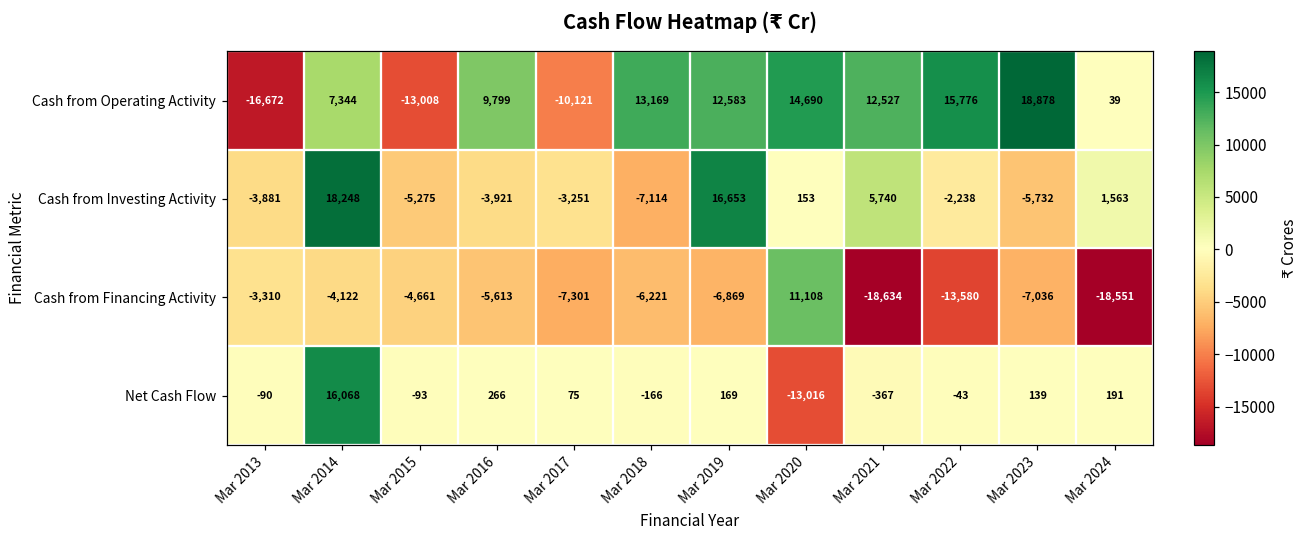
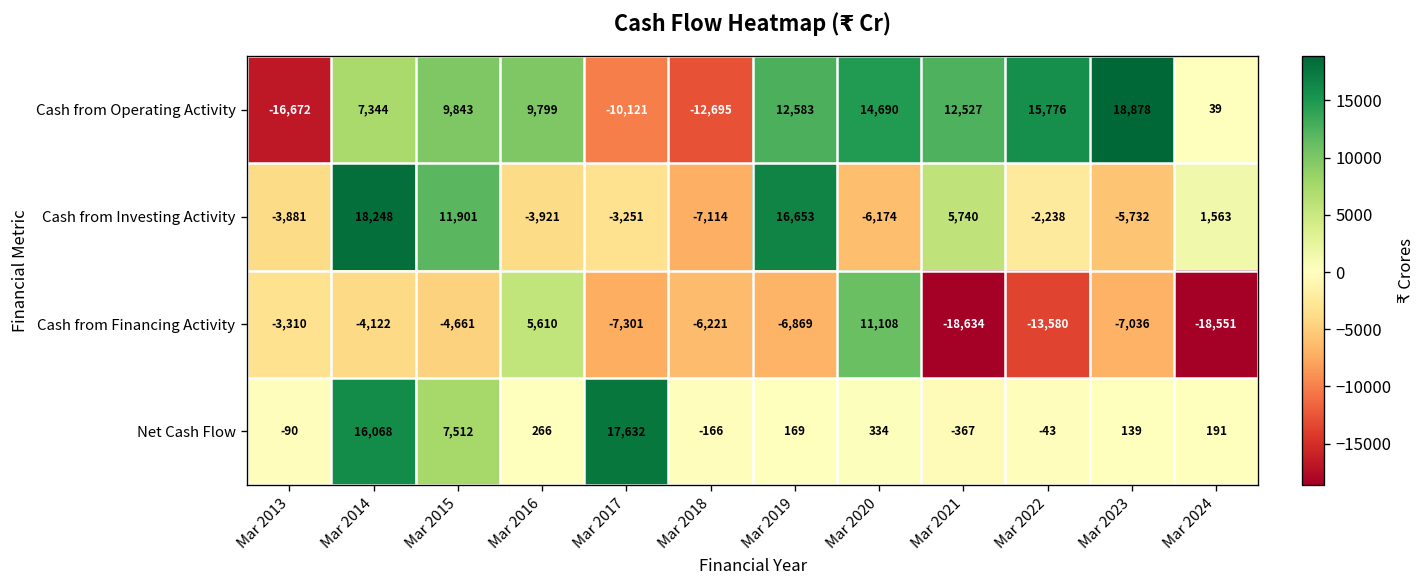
Cash from Operating Activity, Mar 2015: -13,008 -> 9,843
Cash from Operating Activity, Mar 2018: 13,169 -> -12,695
Cash from Investing Activity, Mar 2015: -5,275 -> 11,901
Cash from Investing Activity, Mar 2020: 153 -> -6,174
Cash from Financing Activity, Mar 2016: -5,613 -> 5,610
Net Cash Flow, Mar 2015: -93 -> 7,512
Net Cash Flow, Mar 2017: 75 -> 17,632
Net Cash Flow, Mar 2020: -13,016 -> 334
